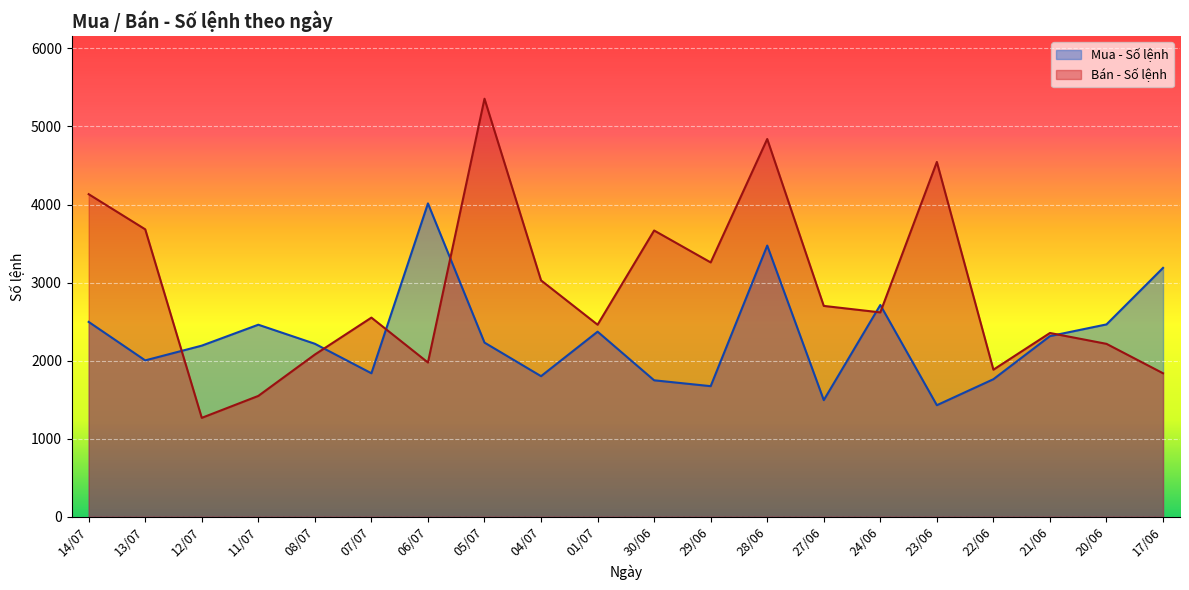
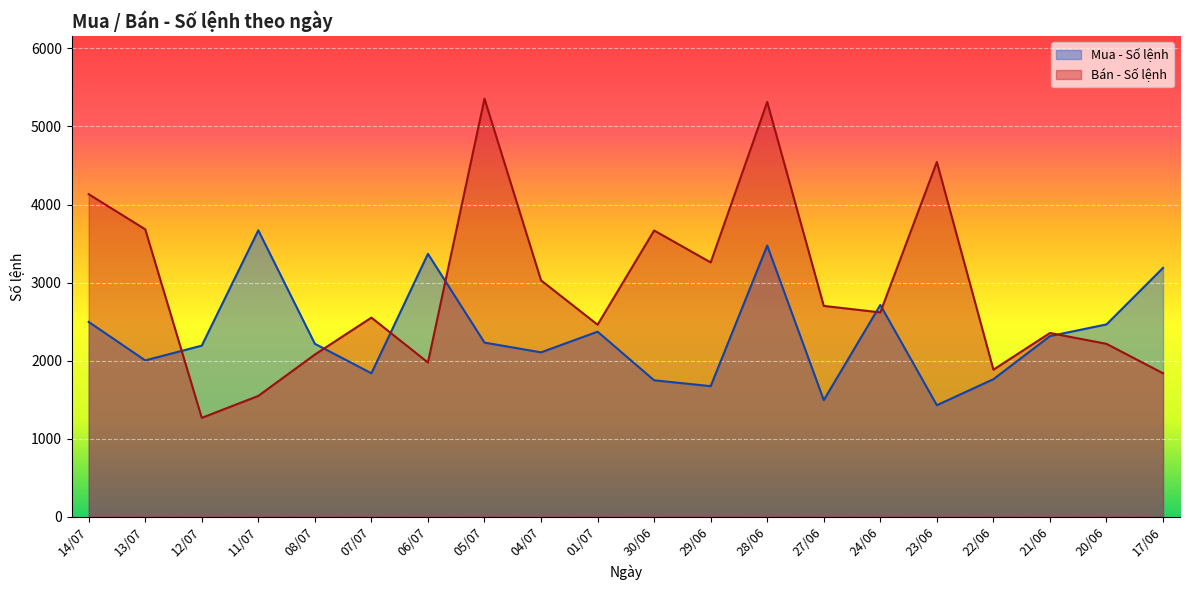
Mua - Số lệnh, 11/07: 2500 -> 3700
Mua - Số lệnh, 06/07: 4000 -> 3400
Mua - Số lệnh, 04/07: 1800 -> 2100
Bán - Số lệnh, 28/06: 4800 -> 5300
